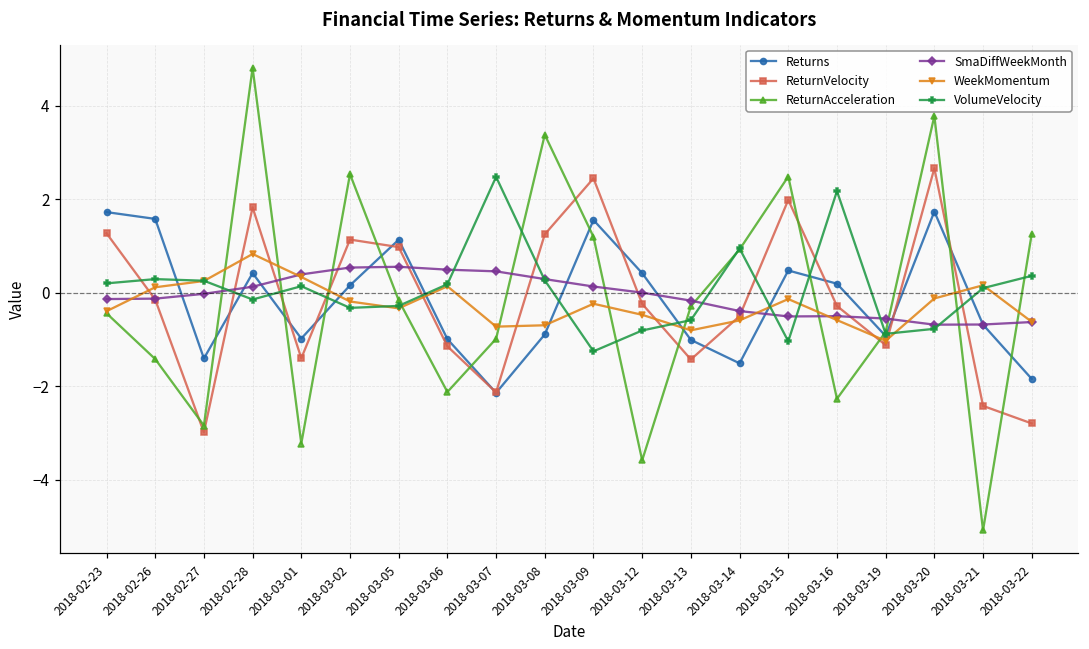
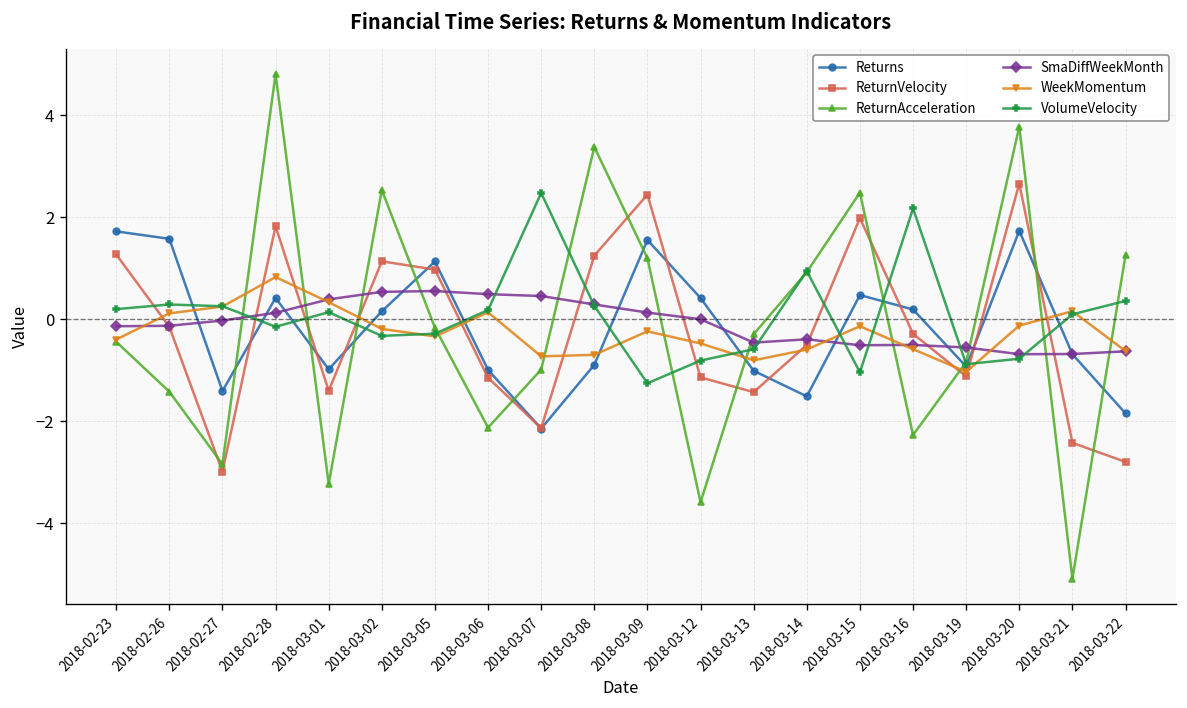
ReturnVelocity, 2018-03-12: -0.2 -> -1.1
SmaDiffWeekMonth, 2018-03-13: -0.2 -> -0.5
